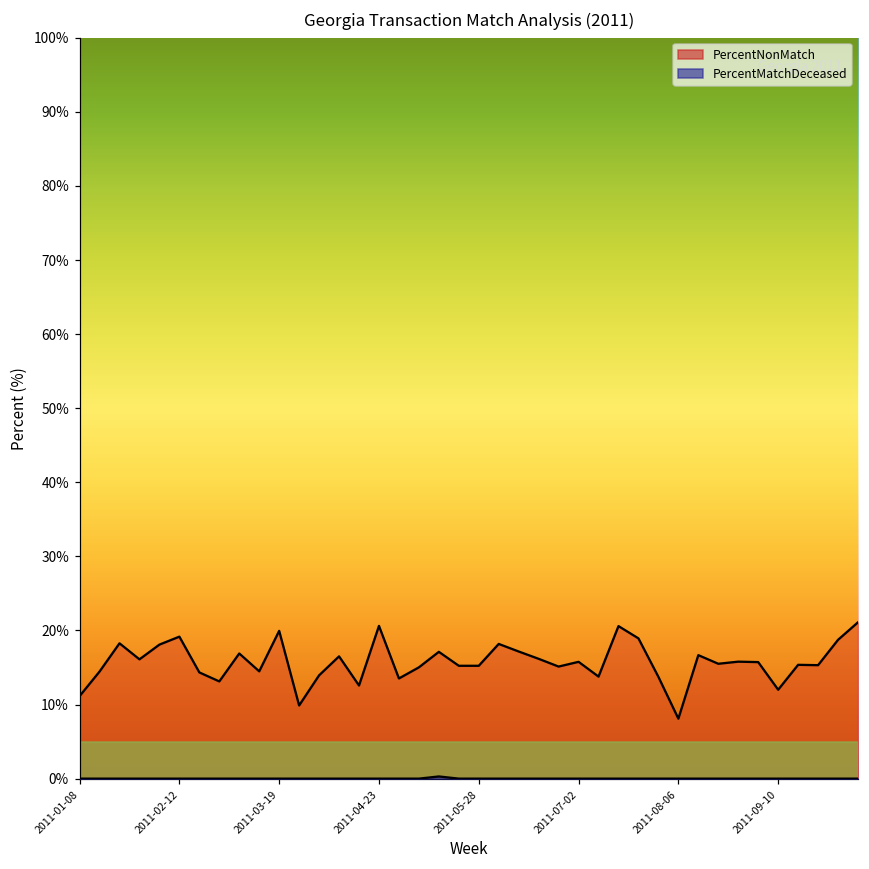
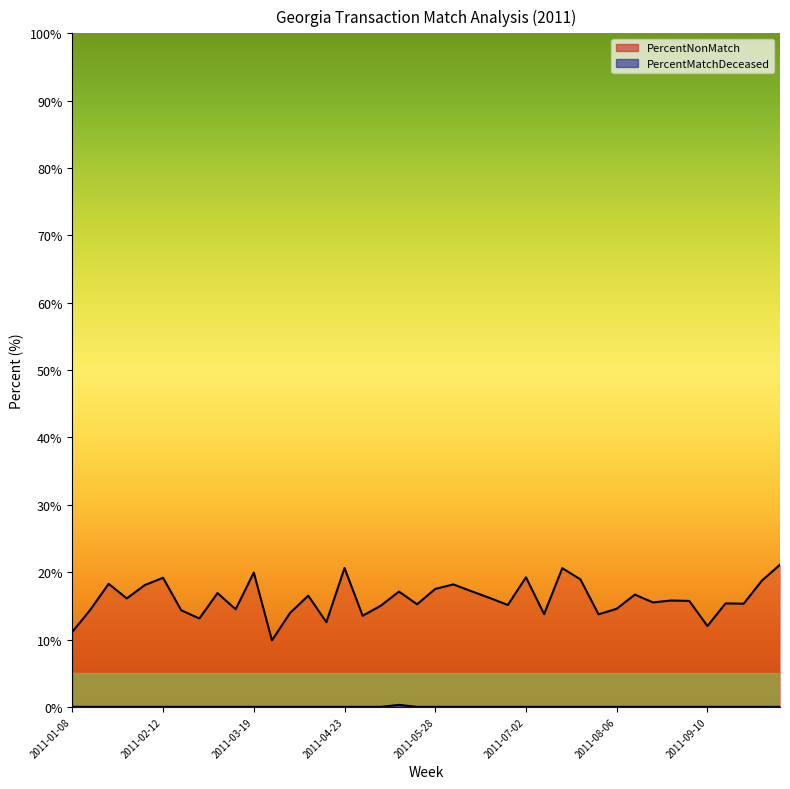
PercentNonMatch, 2011-05-28: 15% -> 18%
PercentNonMatch, 2011-07-02: 16% -> 19%
PercentNonMatch, 2011-08-06: 8% -> 15%
